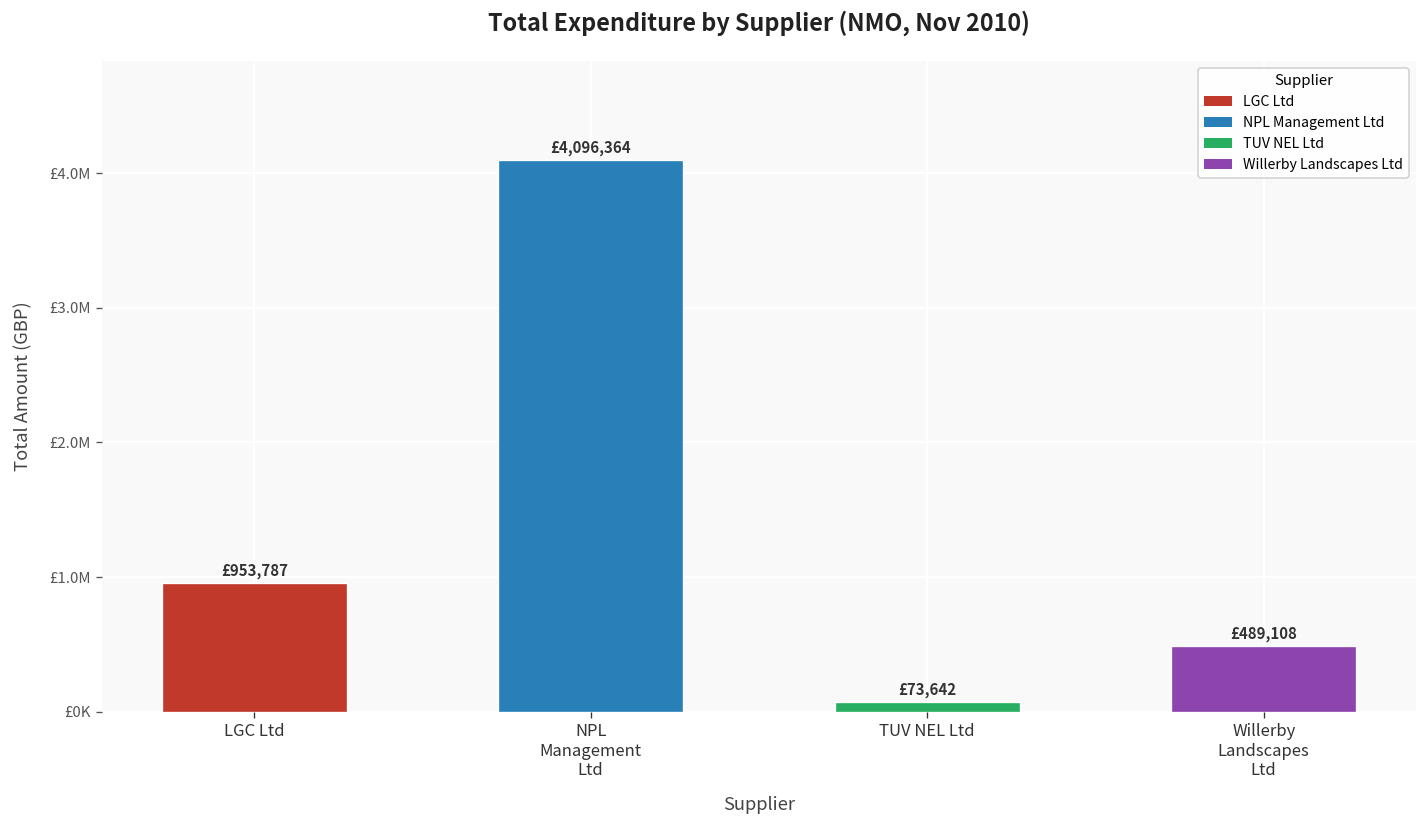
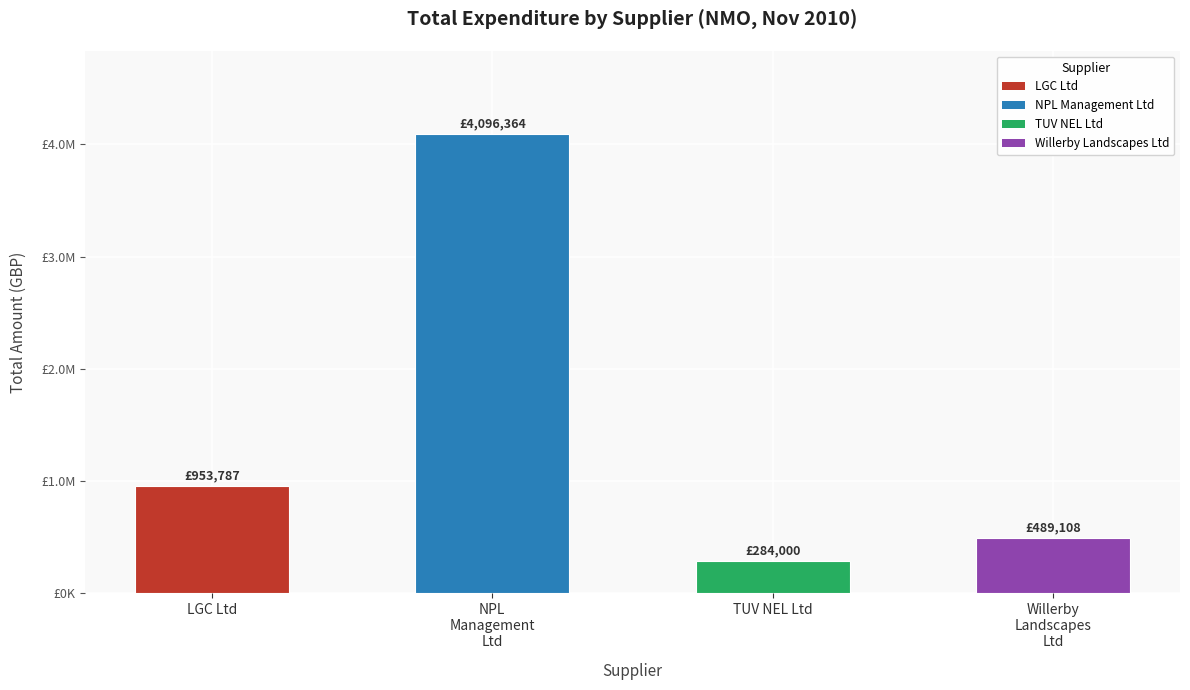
TUV NEL Ltd: £73,642 -> £284,000
